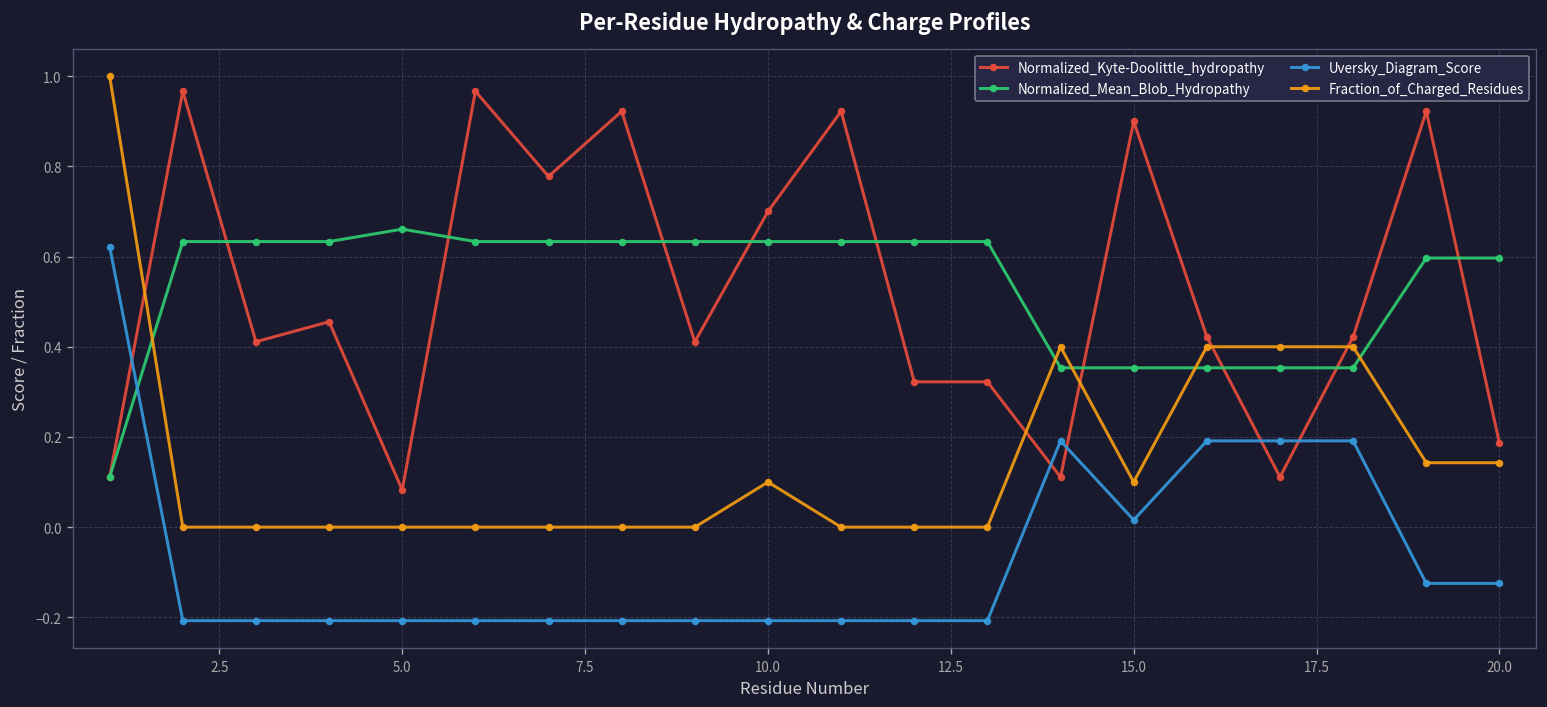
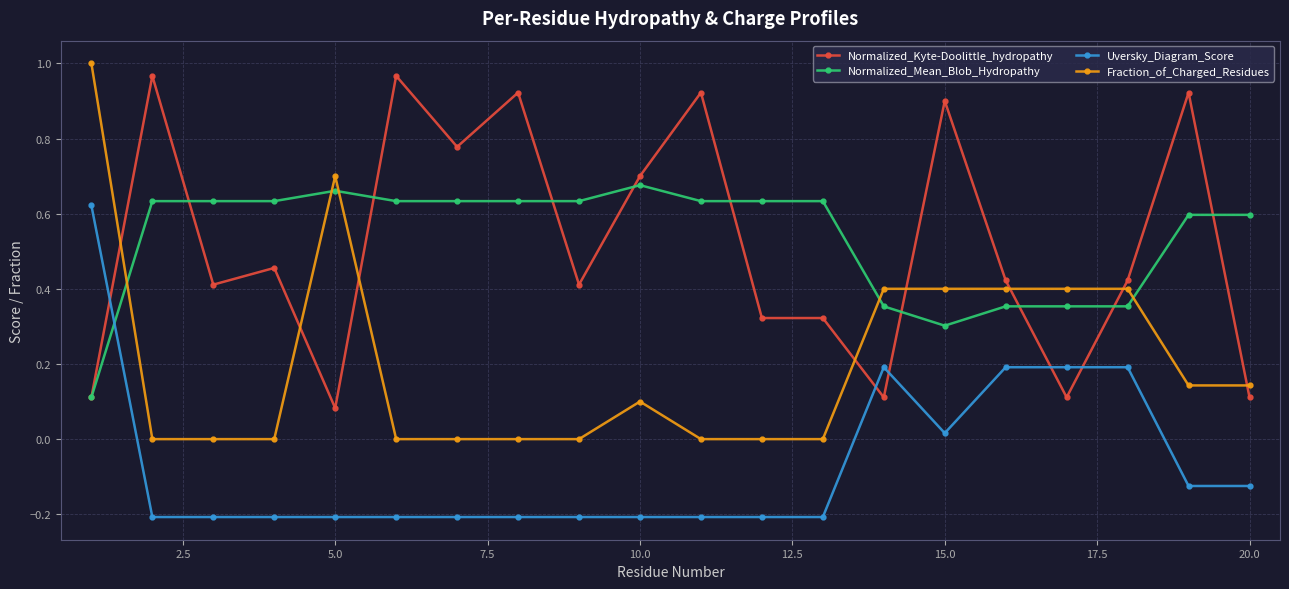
Fraction_of_Charged_Residues, 5.0: 0.0 -> 0.7
Normalized_Mean_Blob_Hydropathy, 10.0: 0.63 -> 0.68
Normalized_Mean_Blob_Hydropathy, 15.0: 0.35 -> 0.30
Fraction_of_Charged_Residues, 15.0: 0.1 -> 0.4
Normalized_Kyte-Doolittle_hydropathy, 20.0: 0.19 -> 0.11
